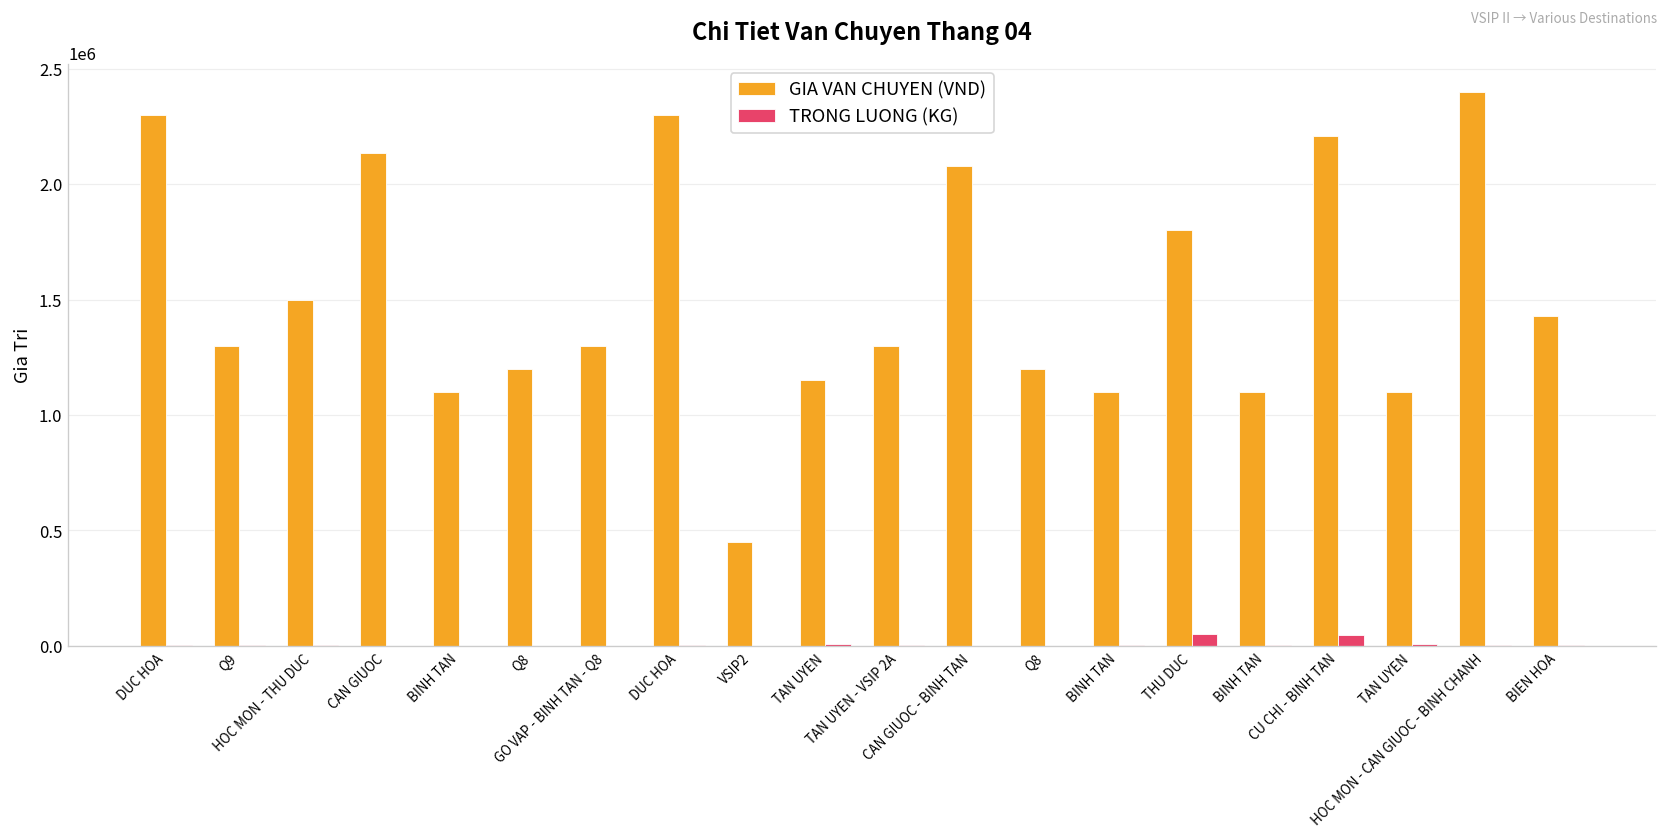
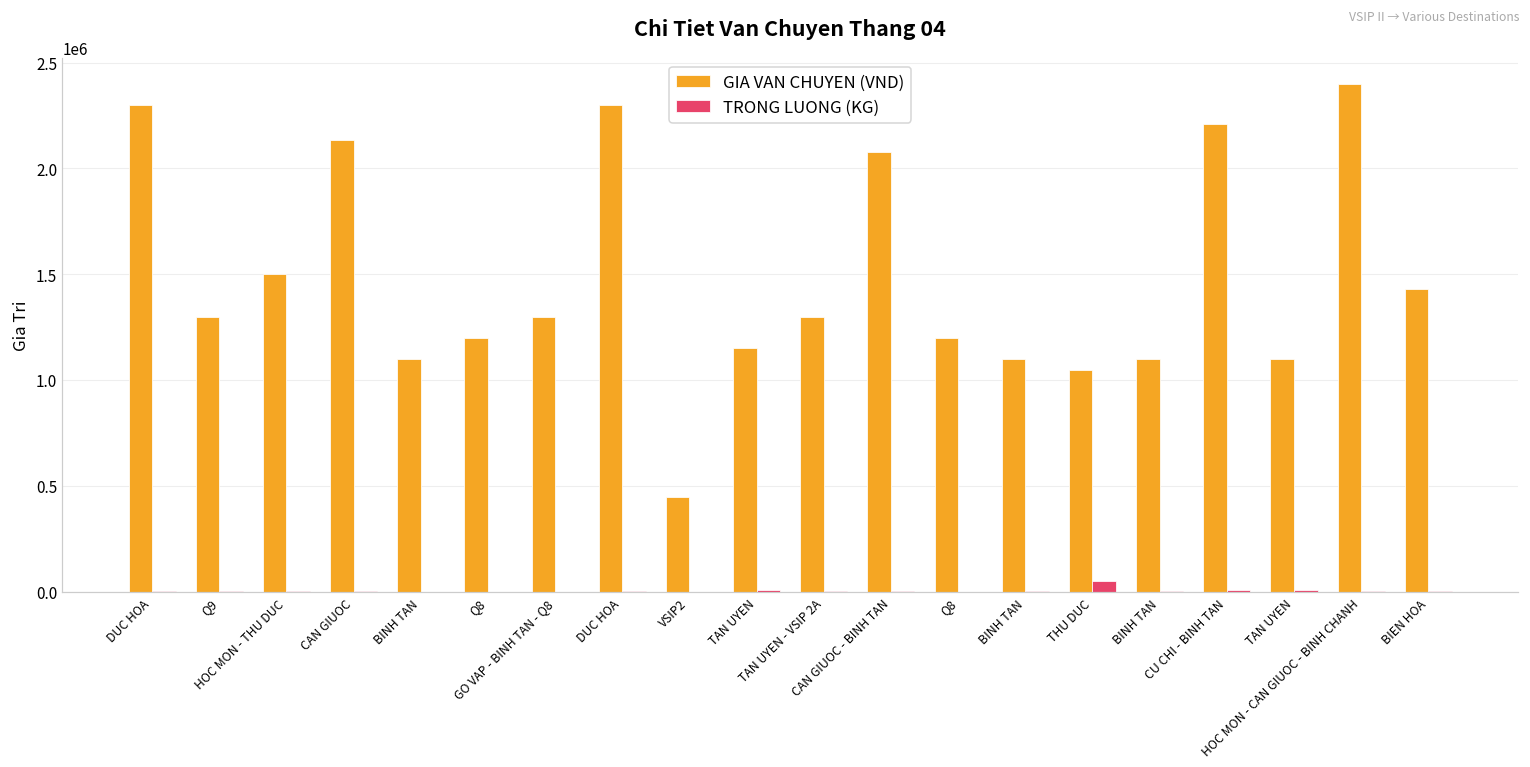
GIA VAN CHUYEN (VND), THU DUC: 1800000 -> 1050000
TRONG LUONG (KG), CU CHI - BINH TAN: 50000 -> 10000
